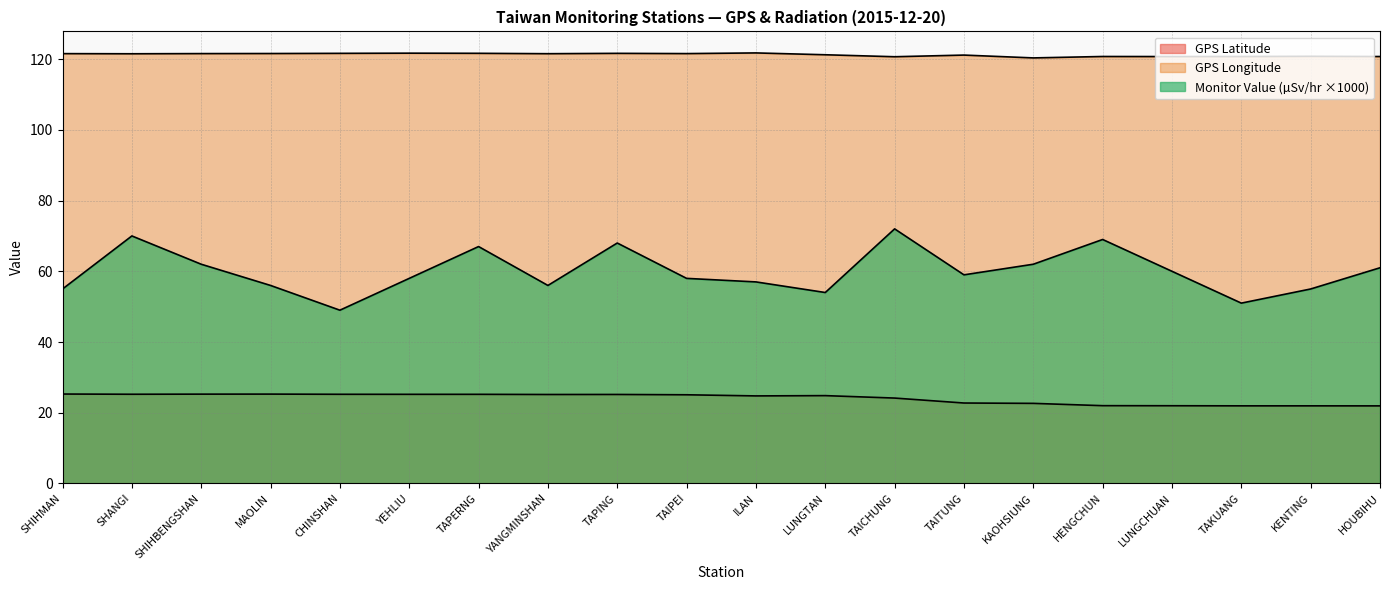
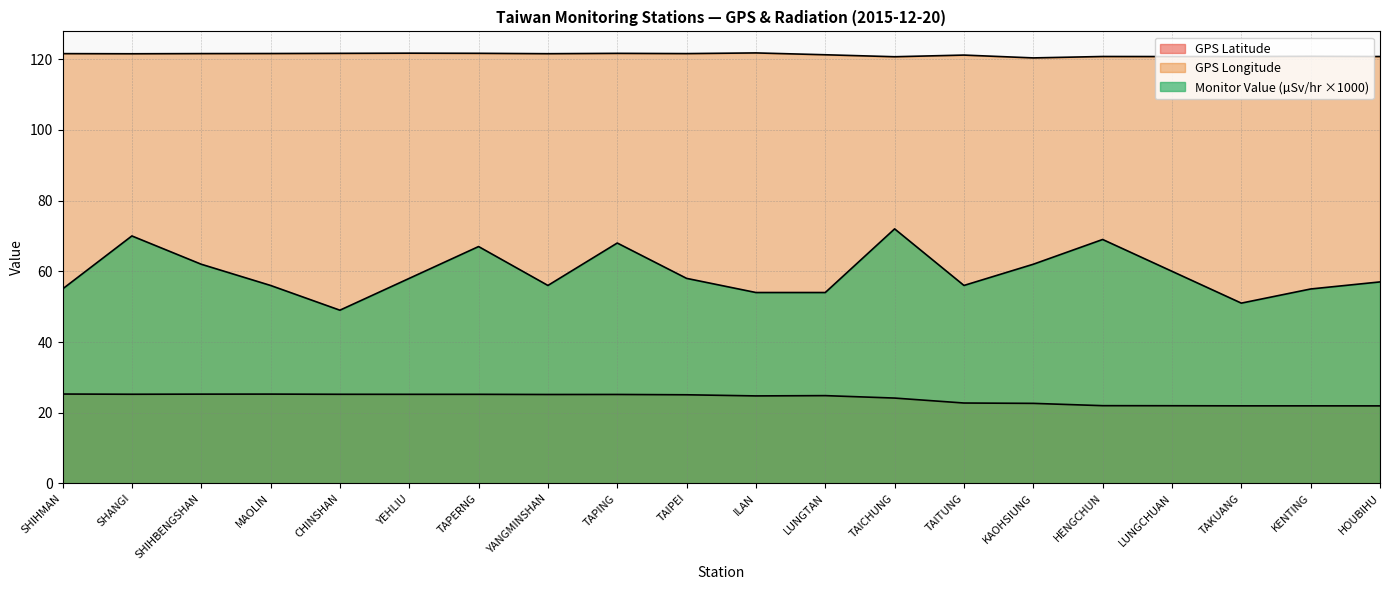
Monitor Value (µSv/hr ×1000), ILAN: 57 -> 54
Monitor Value (µSv/hr ×1000), TAITUNG: 59 -> 56
Monitor Value (µSv/hr ×1000), HOUBIHU: 61 -> 57
